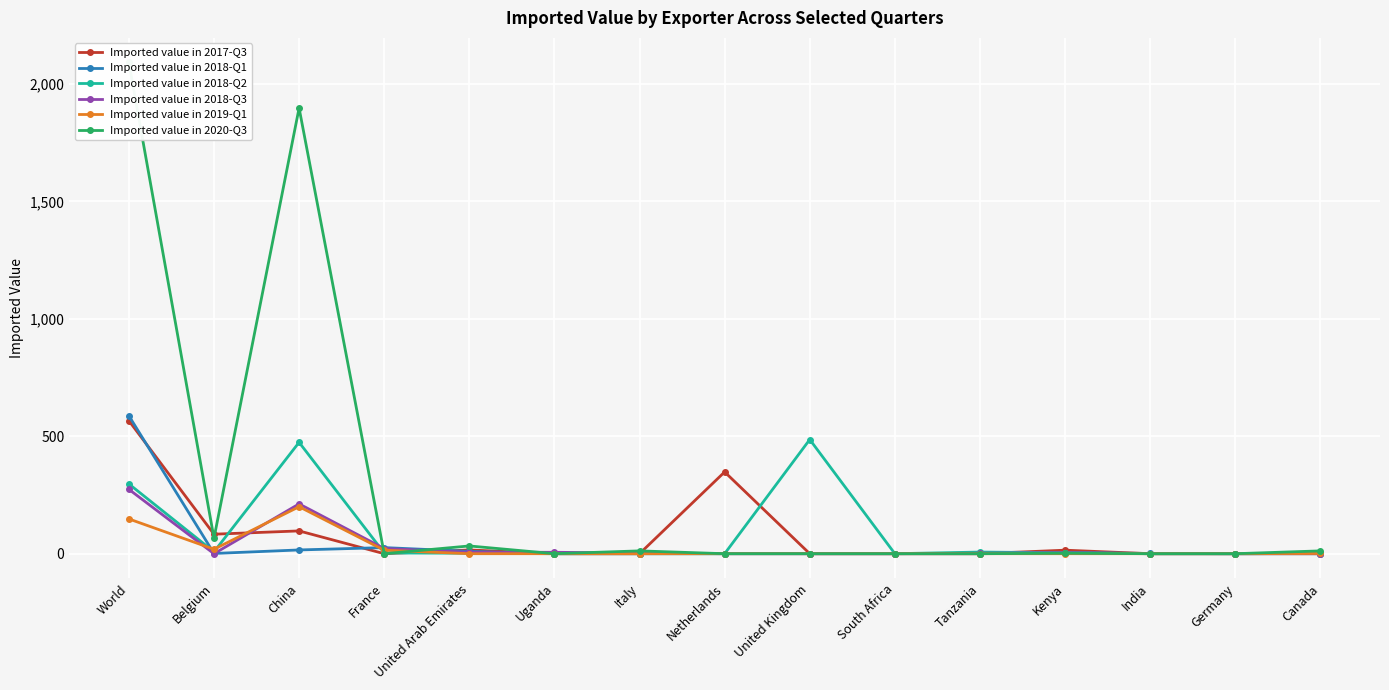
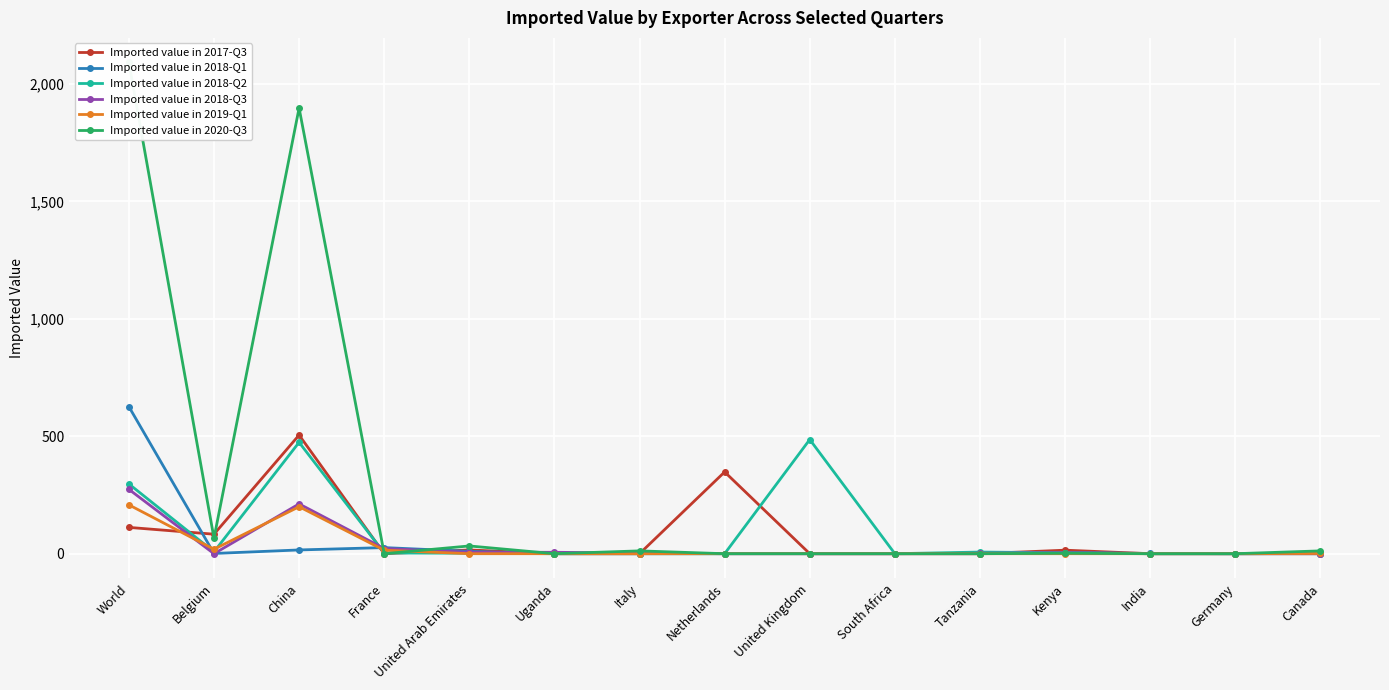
Imported value in 2017-Q3, World: 570 -> 110
Imported value in 2018-Q1, World: 590 -> 630
Imported value in 2019-Q1, World: 150 -> 210
Imported value in 2017-Q3, China: 100 -> 510
